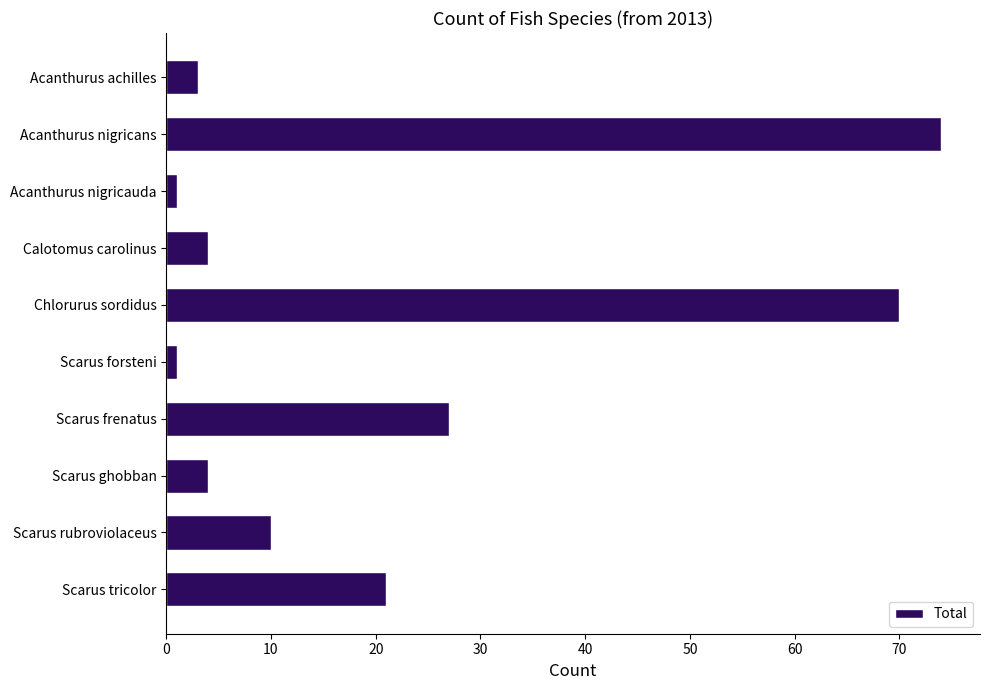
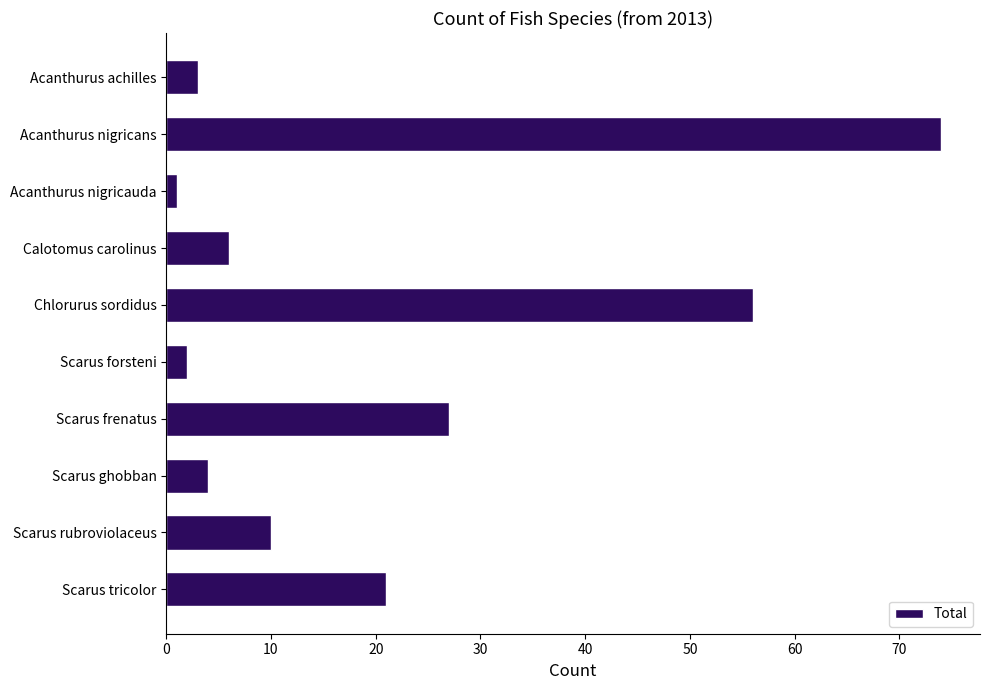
Calotomus carolinus: 4 -> 6
Chlorurus sordidus: 70 -> 56
Scarus forsteni: 1 -> 2
